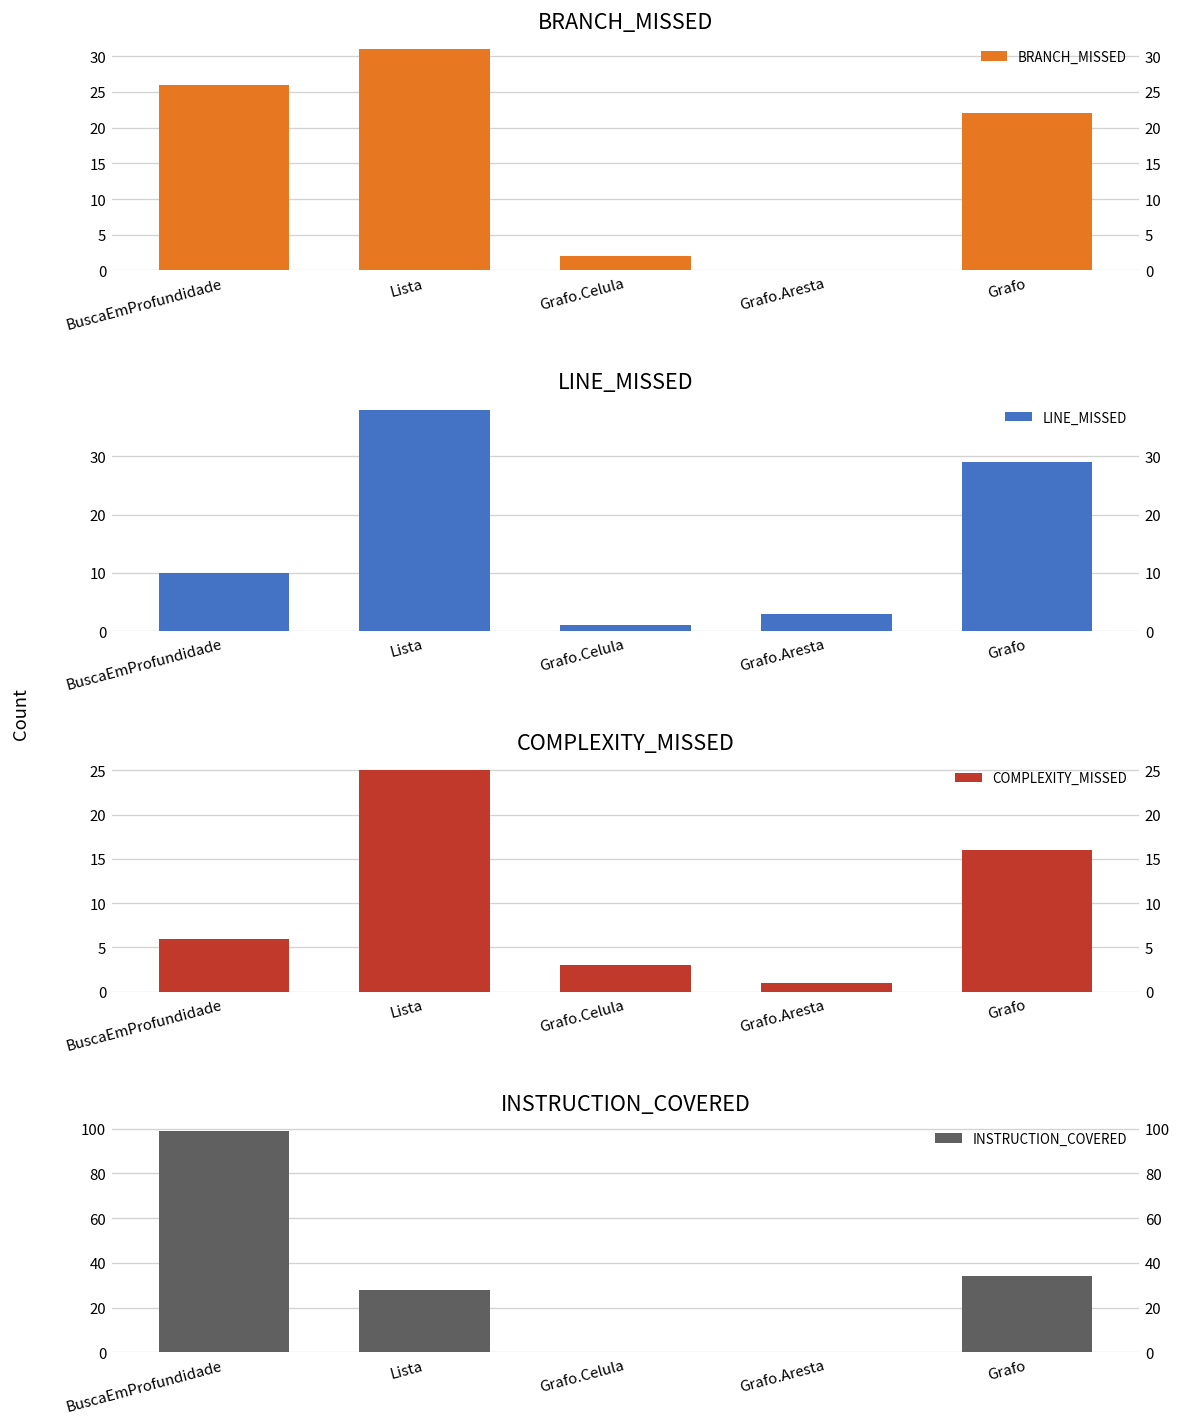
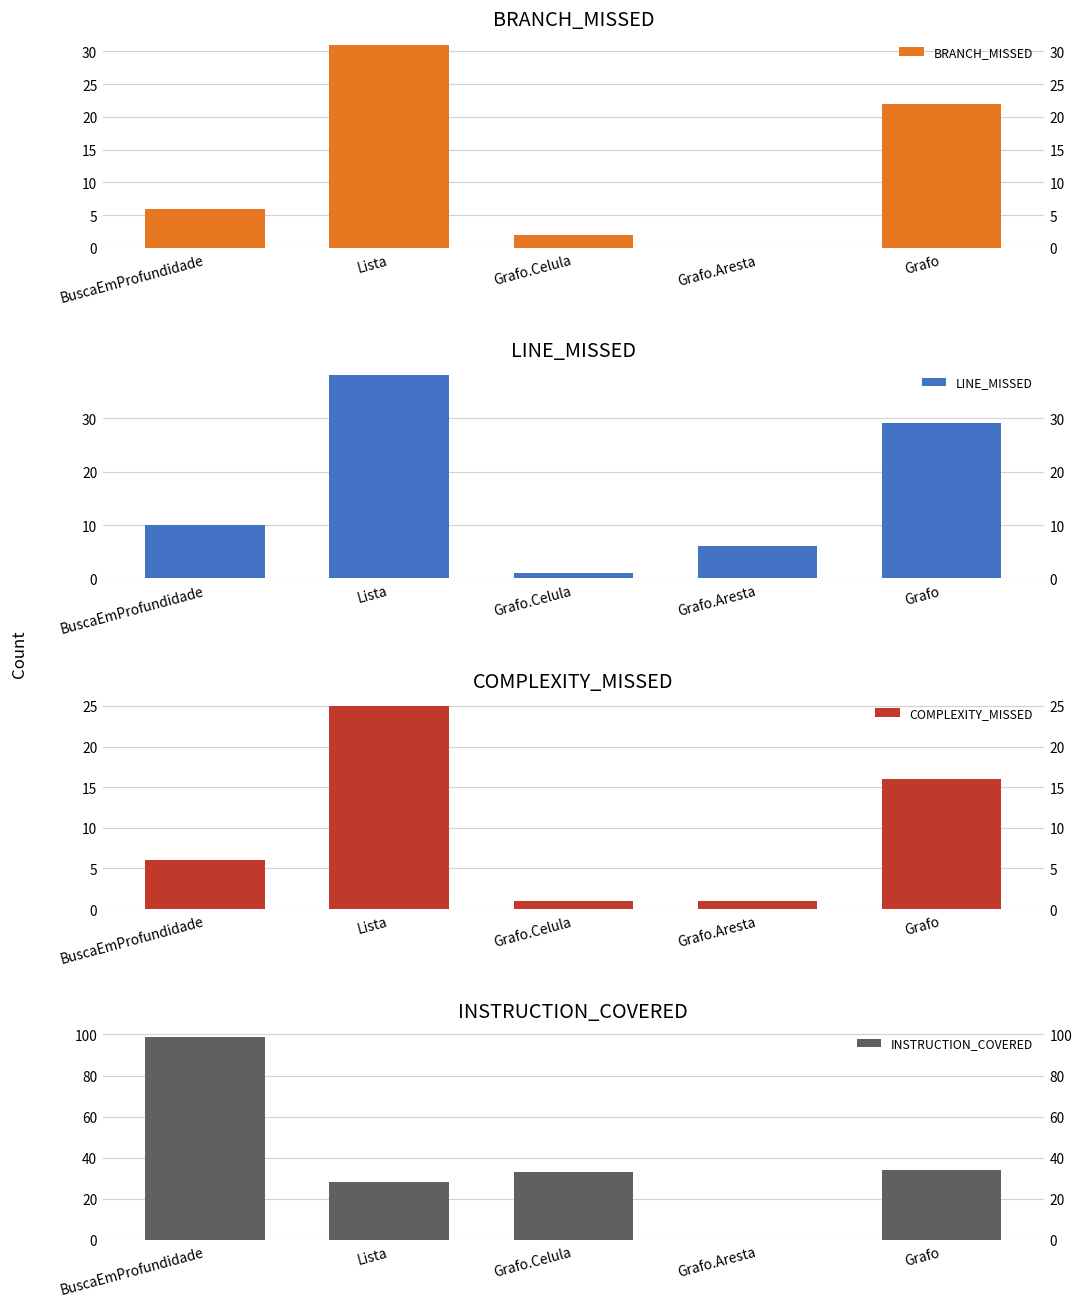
BRANCH_MISSED, BuscaEmProfundidade: 26 -> 6
LINE_MISSED, Grafo.Aresta: 3 -> 6
COMPLEXITY_MISSED, Grafo.Celula: 3 -> 1
INSTRUCTION_COVERED, Grafo.Celula: 0 -> 33
